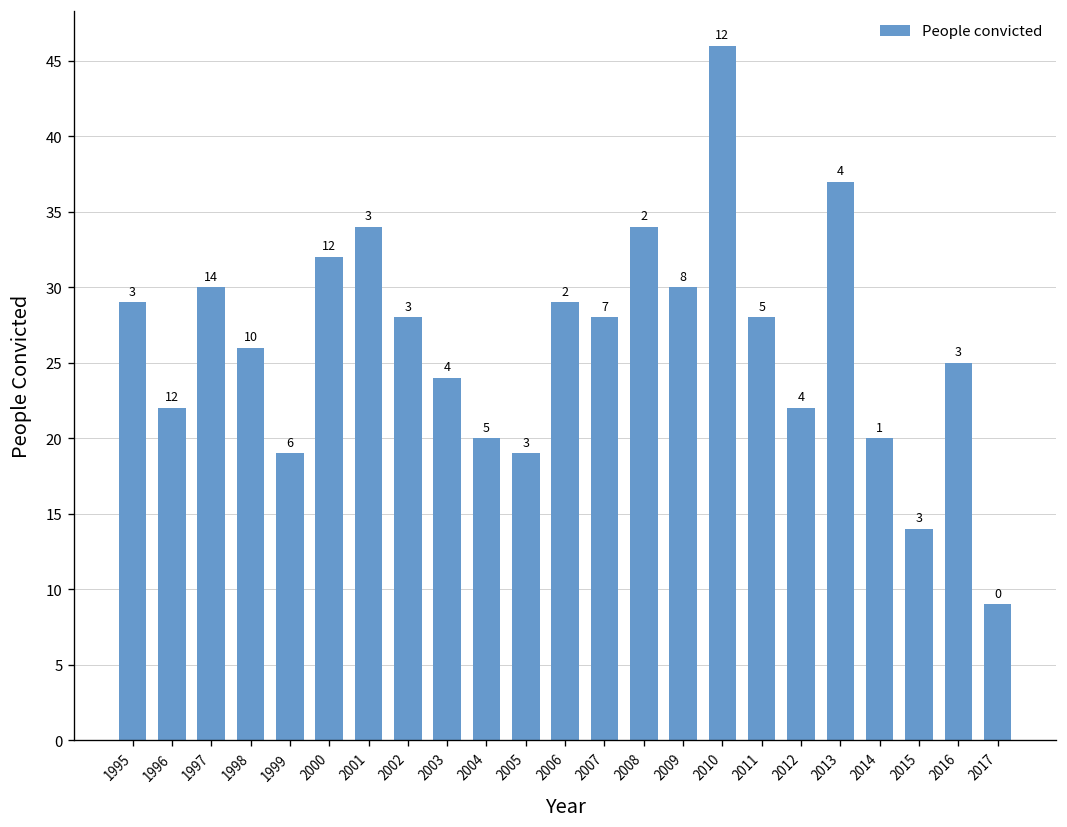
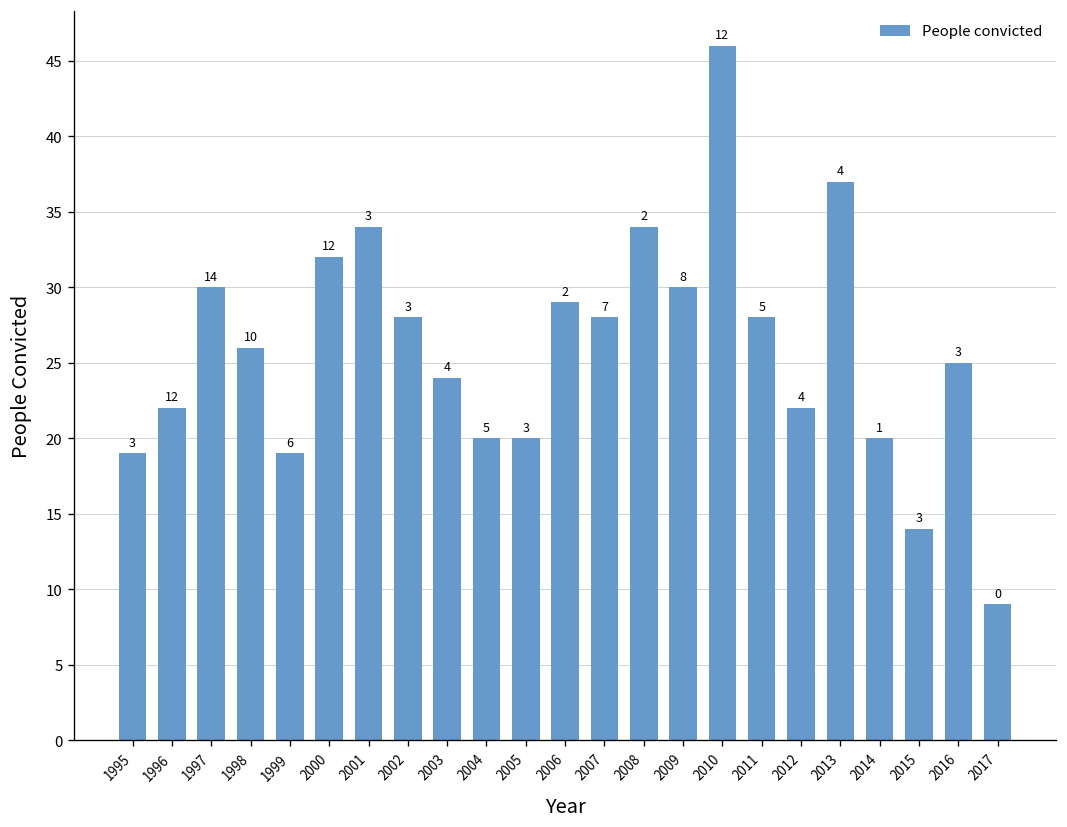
1995: 29 -> 19
2005: 19 -> 20
